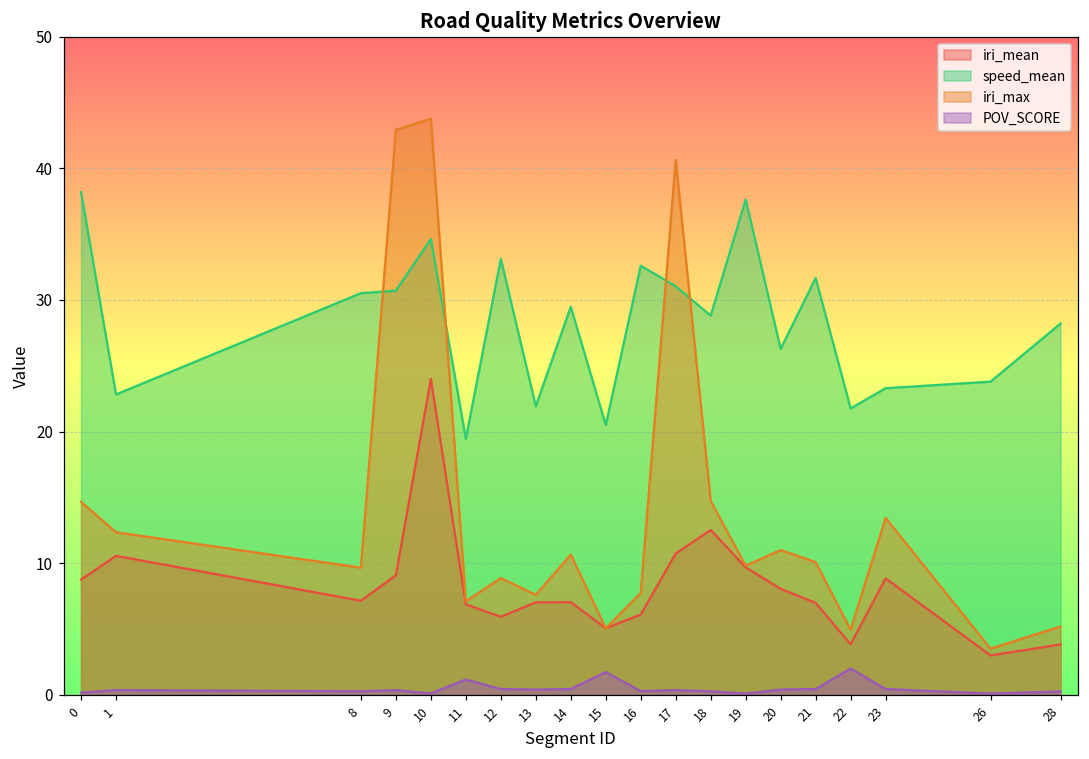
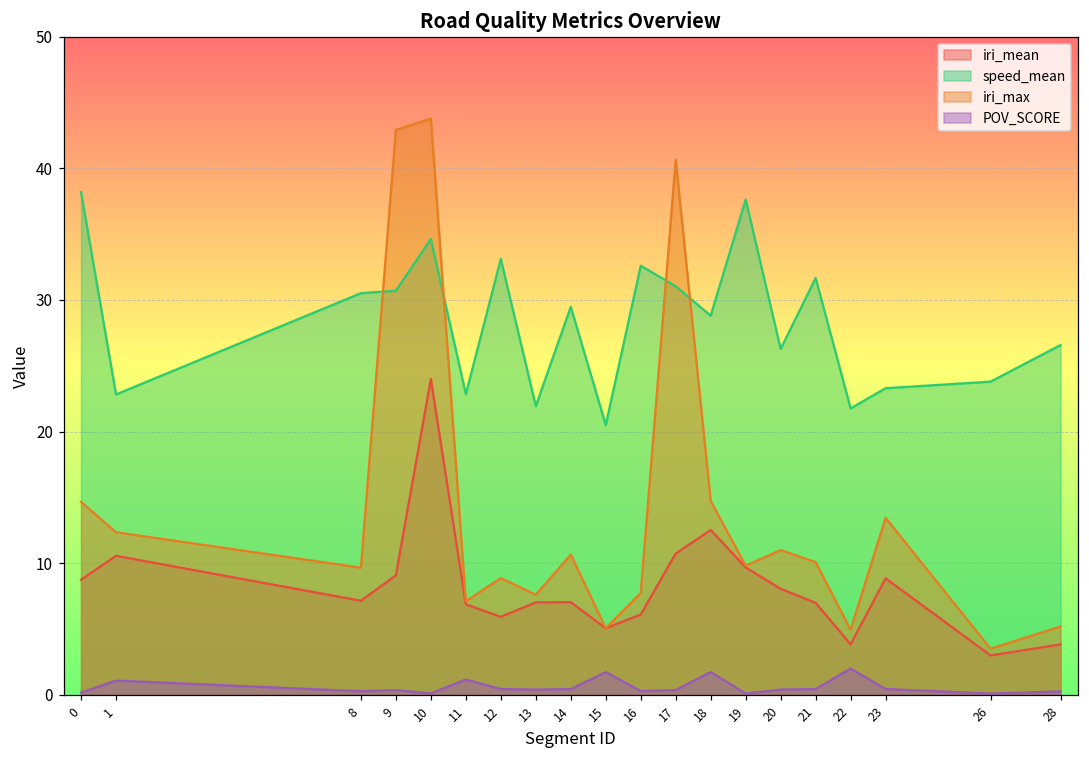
POV_SCORE, 1: 0.4 -> 1.1
speed_mean, 11: 19.5 -> 22.8
POV_SCORE, 18: 0.3 -> 1.7
speed_mean, 28: 28.2 -> 26.6
